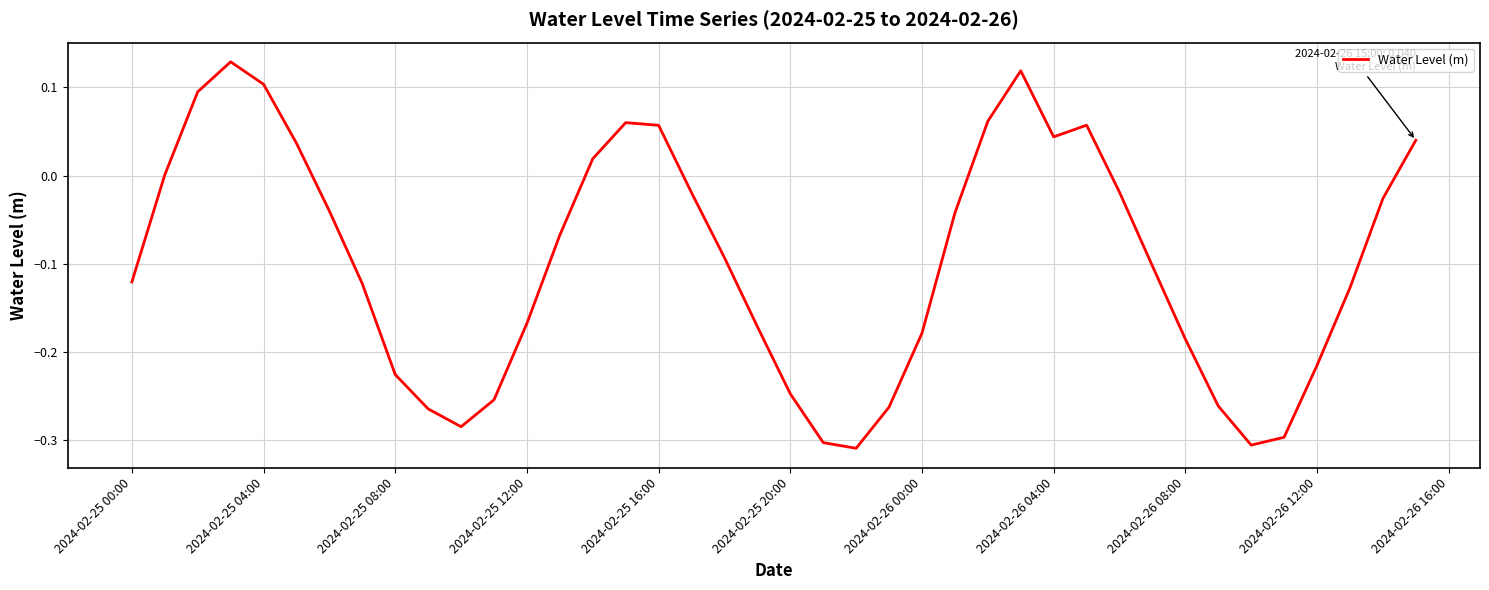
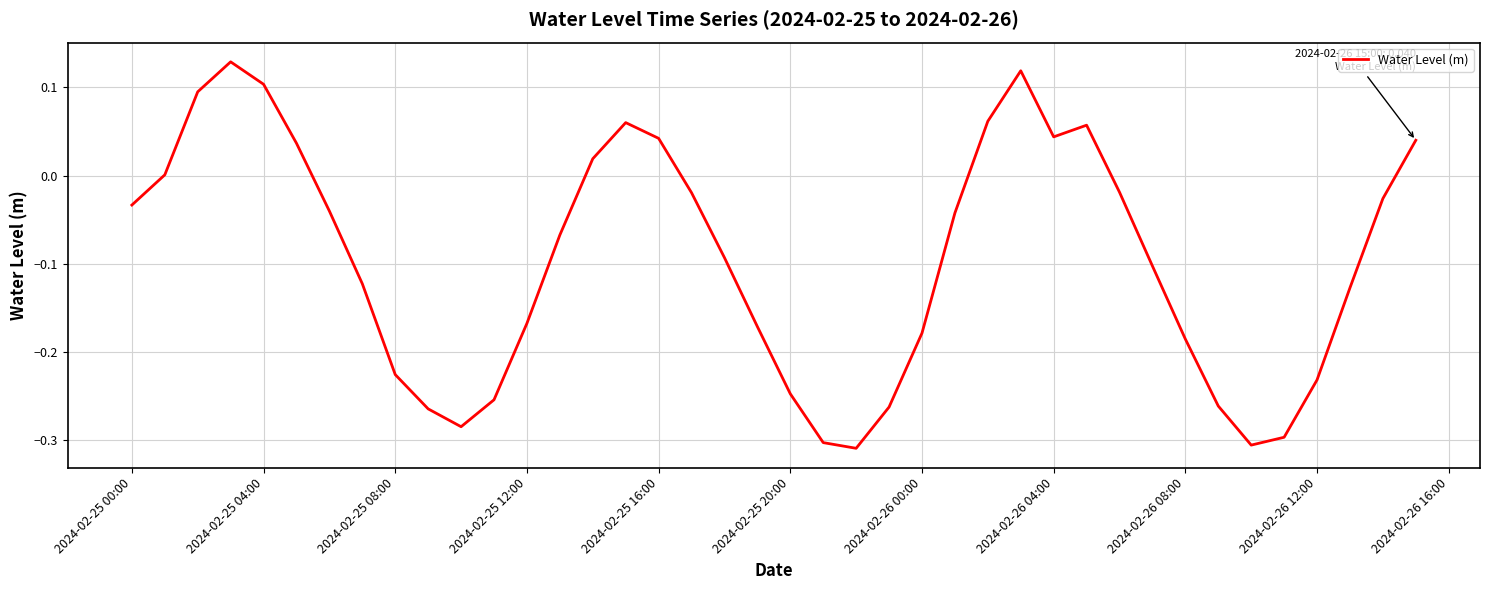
2024-02-25 00:00: -0.12 -> -0.03
2024-02-25 16:00: 0.06 -> 0.04
2024-02-26 12:00: -0.22 -> -0.23
